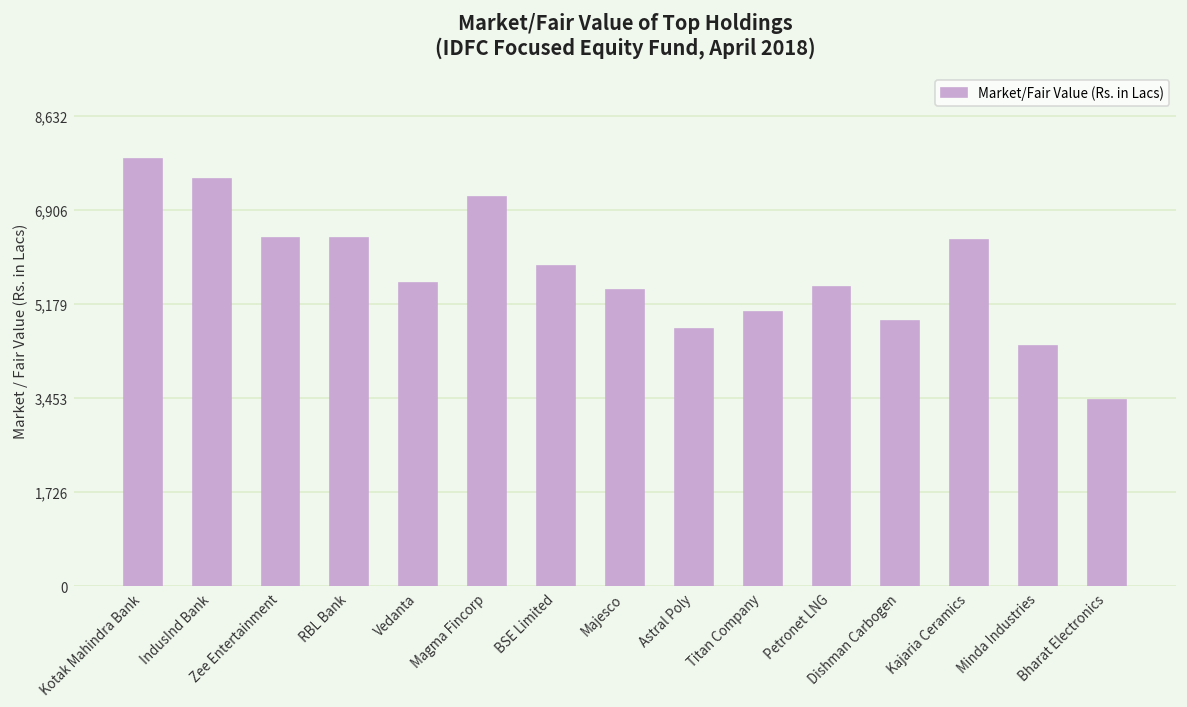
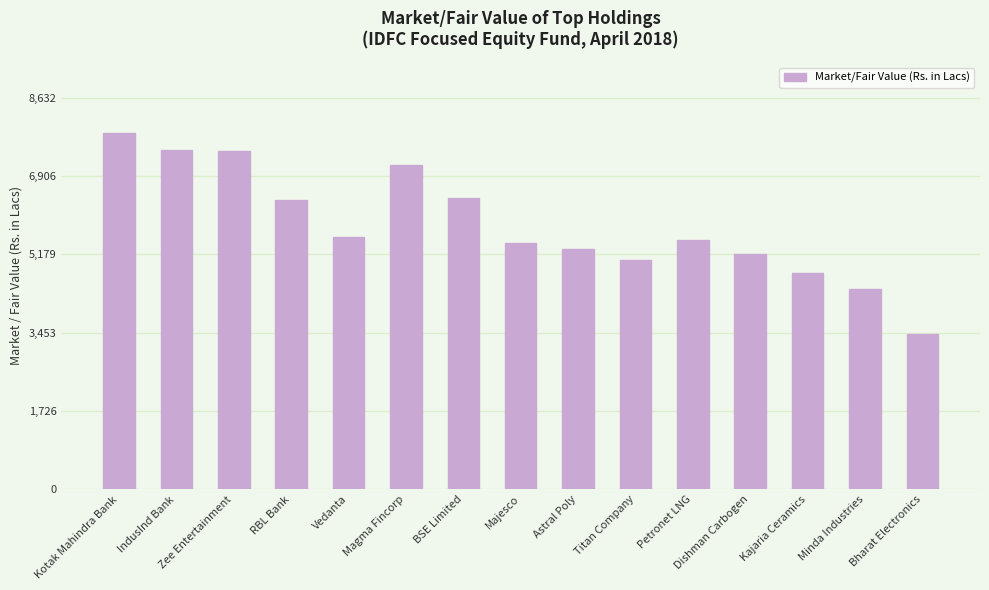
Zee Entertainment: 6,400 -> 7,500
BSE Limited: 5,900 -> 6,400
Astral Poly: 4,700 -> 5,300
Dishman Carbogen: 4,900 -> 5,200
Kajaria Ceramics: 6,400 -> 4,800
